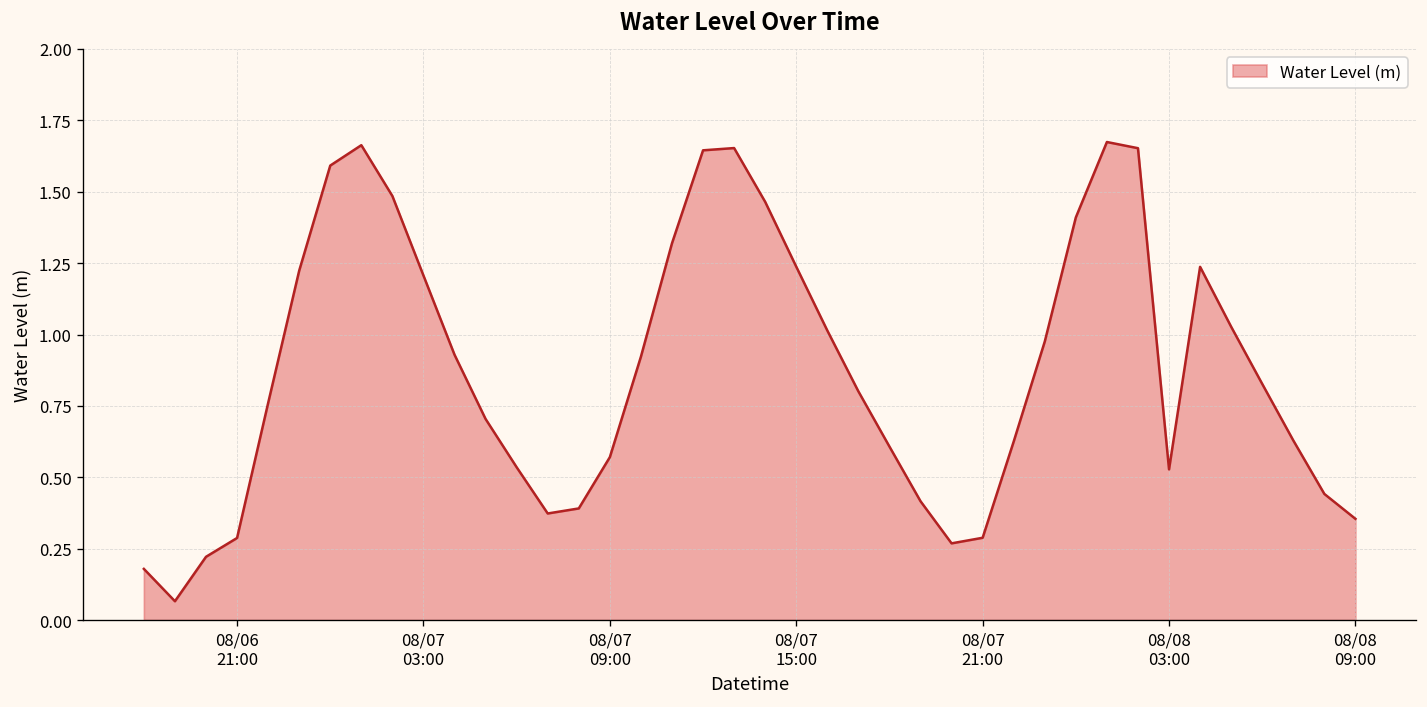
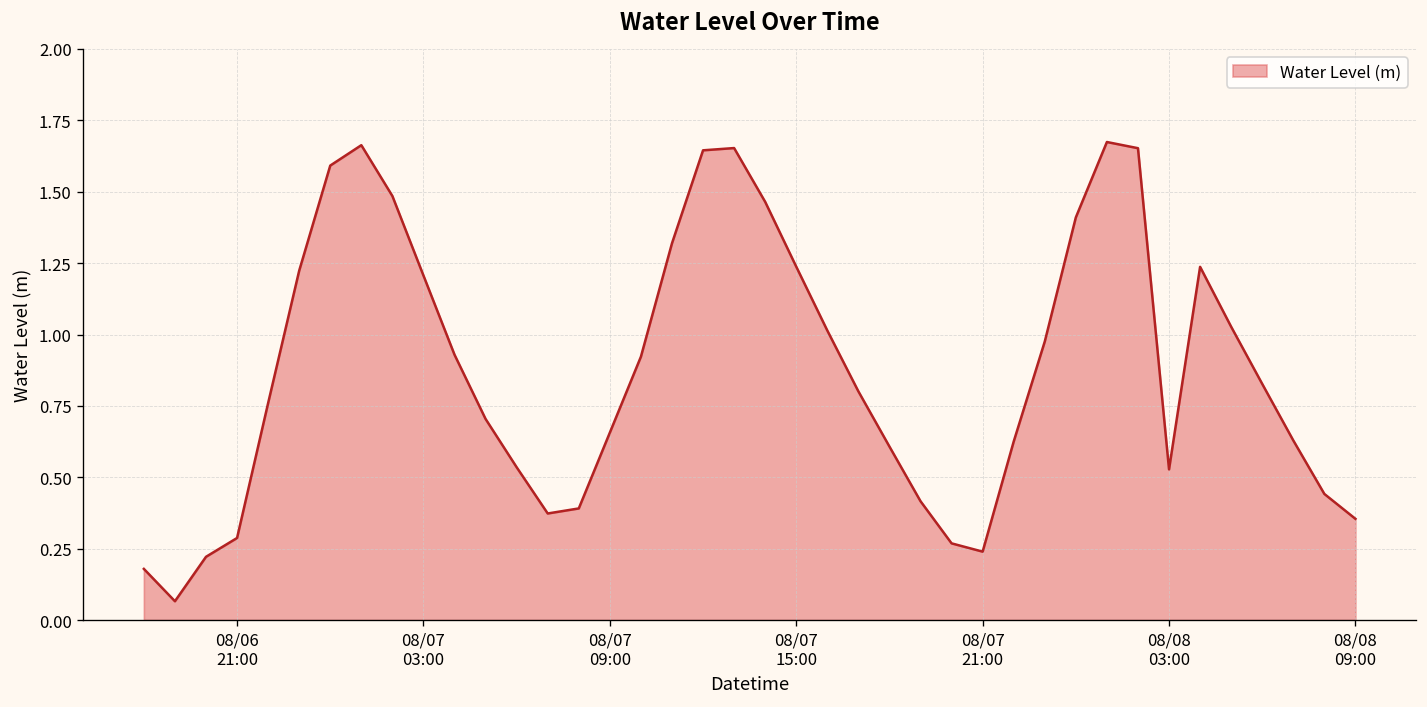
08/07 09:00: 0.57 -> 0.66
08/07 21:00: 0.29 -> 0.24
